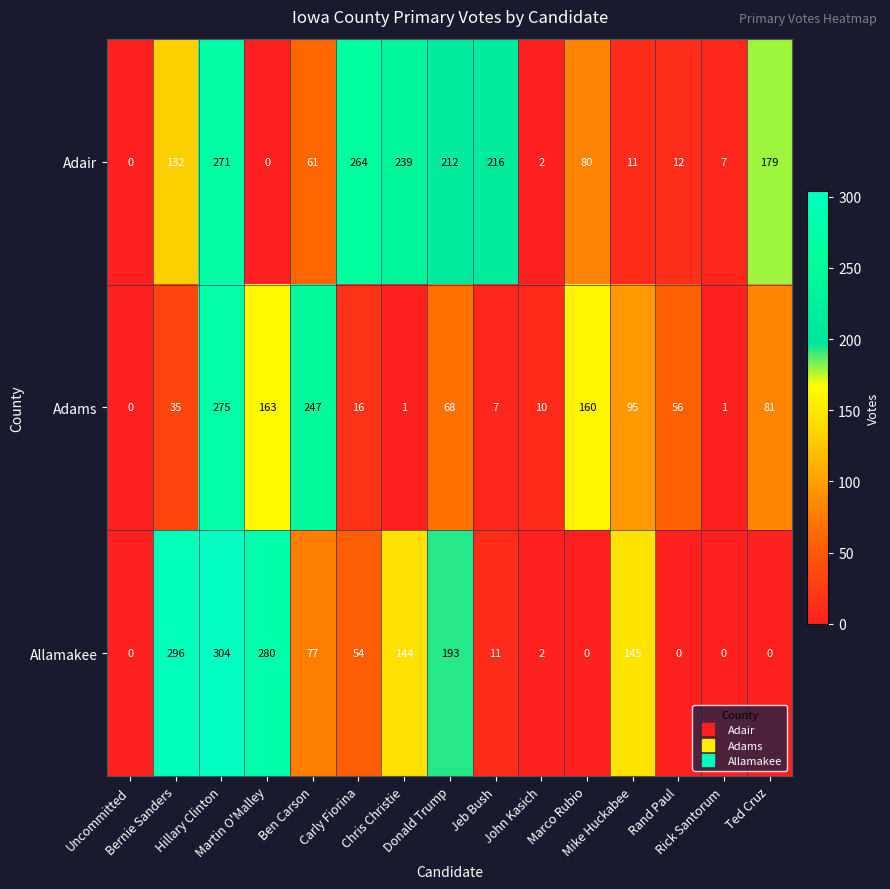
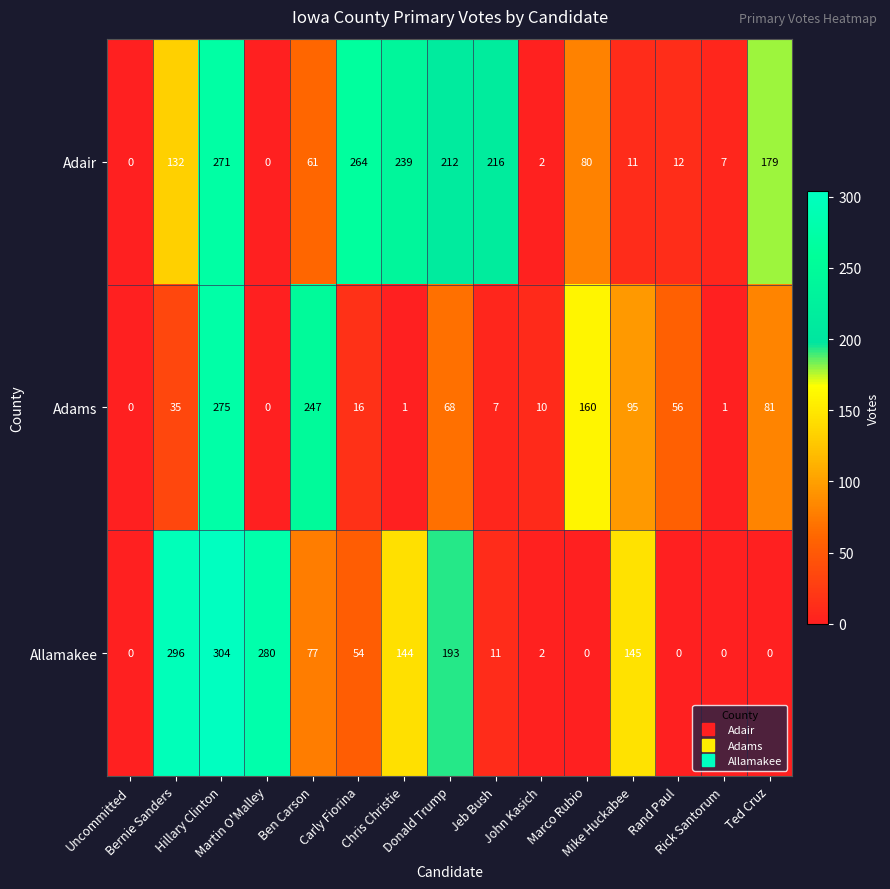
Adams, Martin O'Malley: 163 -> 0
